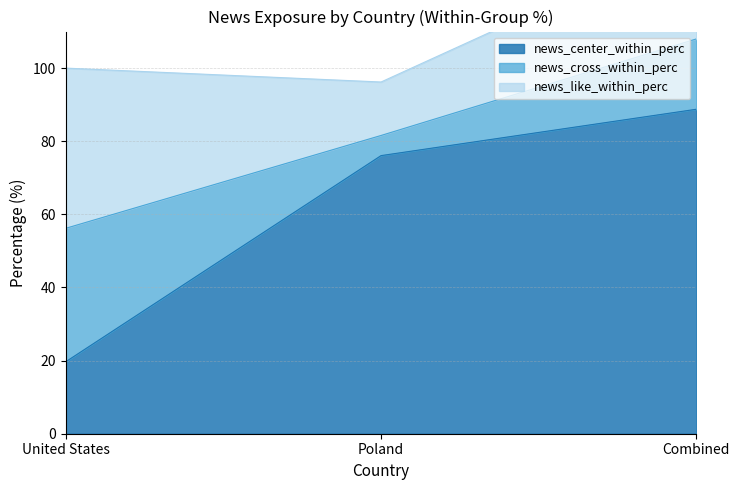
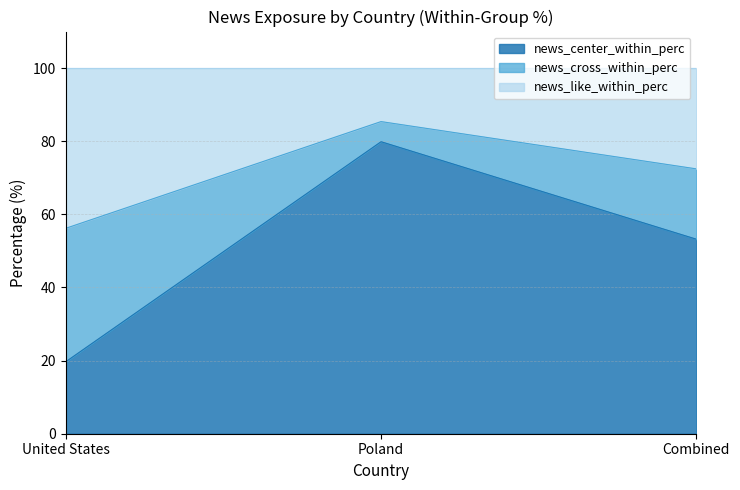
news_center_within_perc, Poland: 76 -> 80
news_center_within_perc, Combined: 89 -> 53
